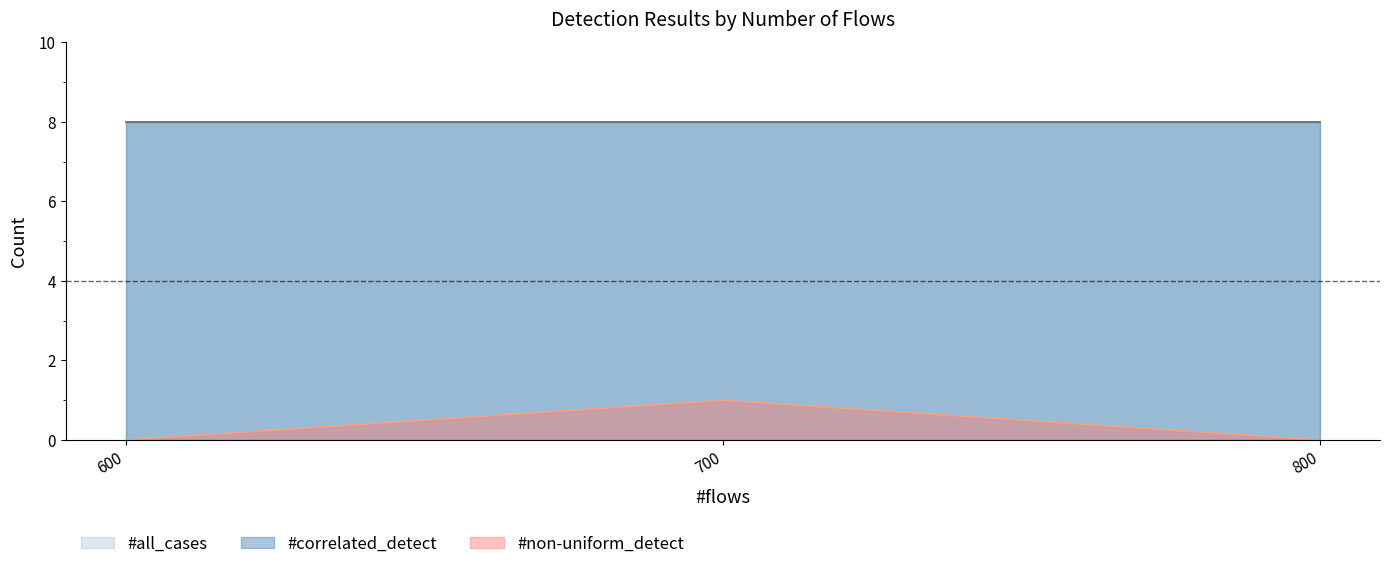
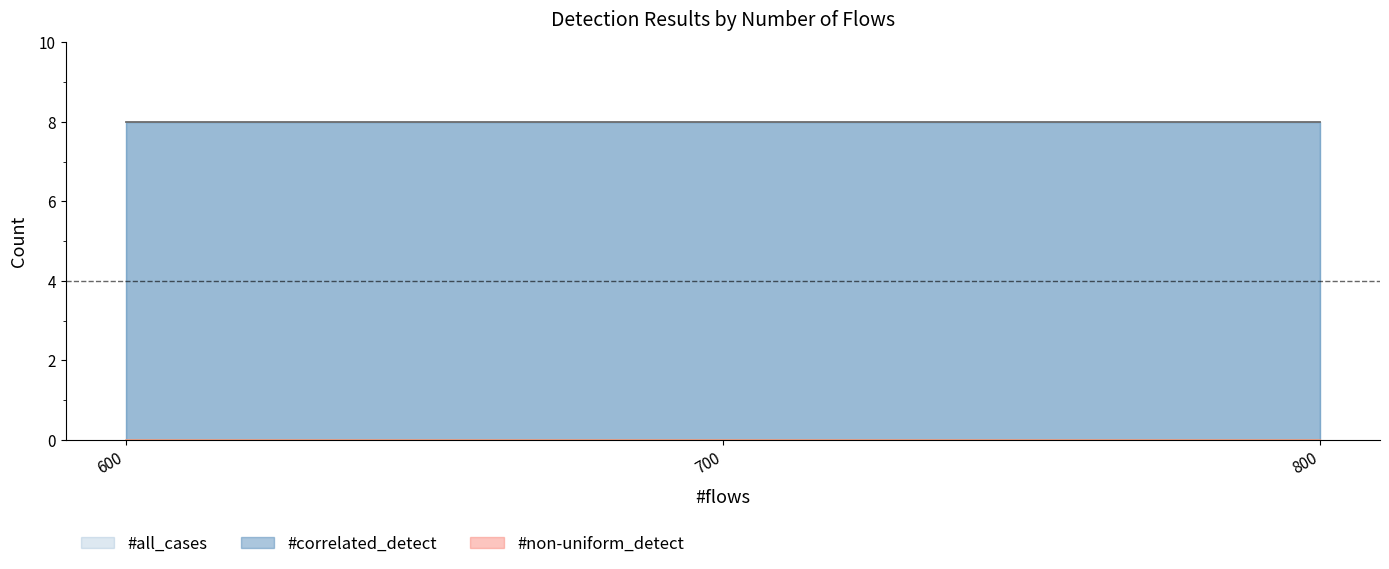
#non-uniform_detect, 700: 1 -> 0
